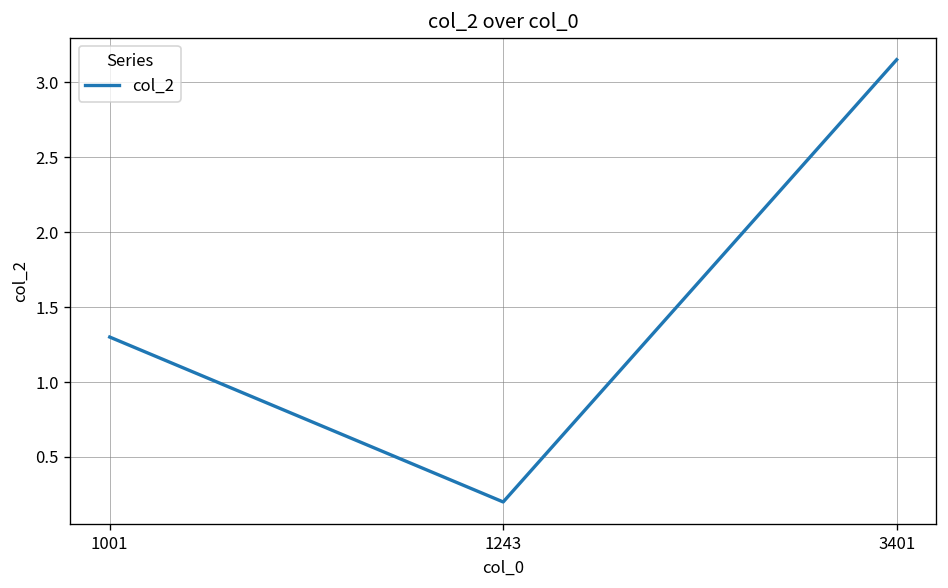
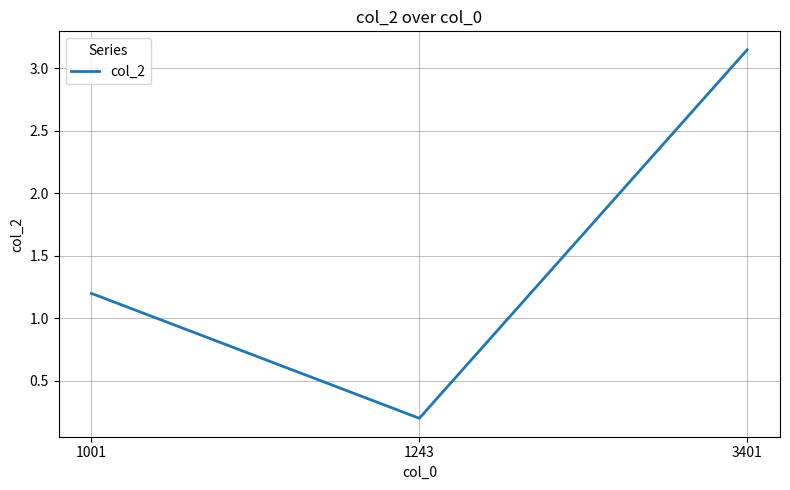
1001: 1.3 -> 1.2
